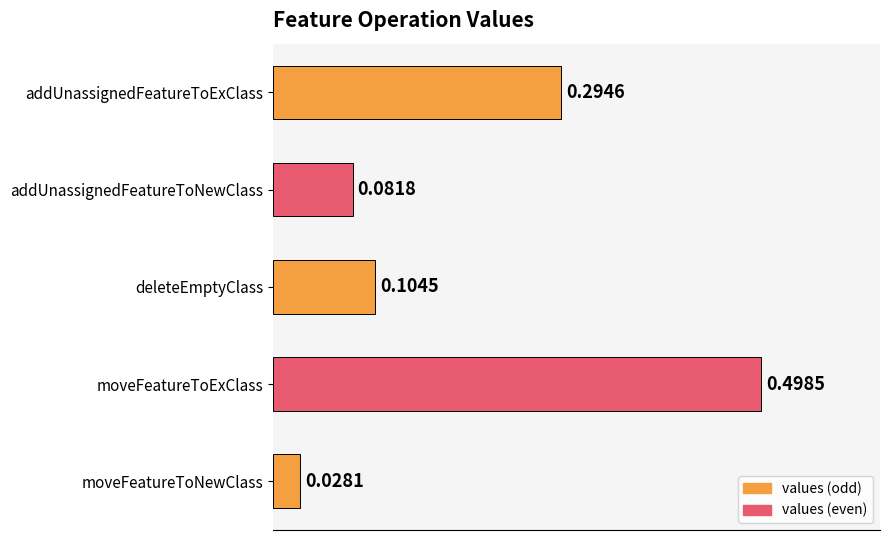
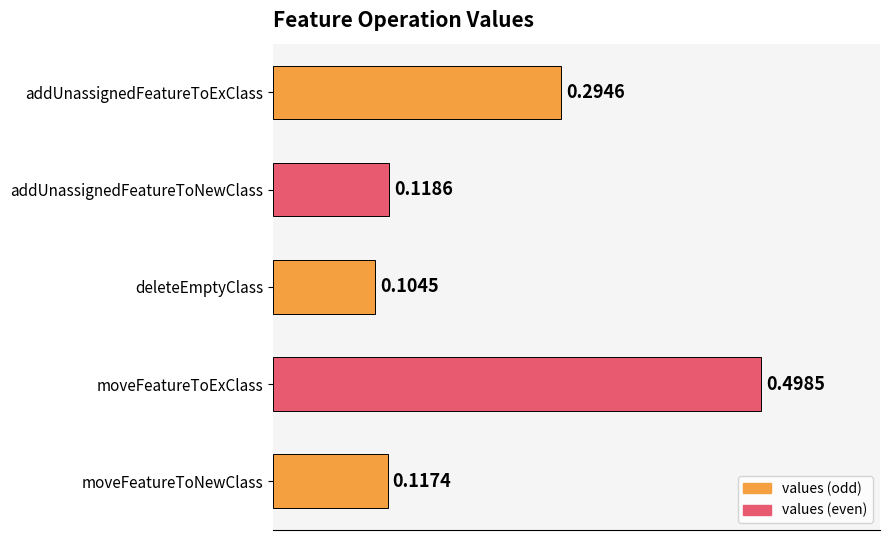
addUnassignedFeatureToNewClass: 0.0818 -> 0.1186
moveFeatureToNewClass: 0.0281 -> 0.1174
